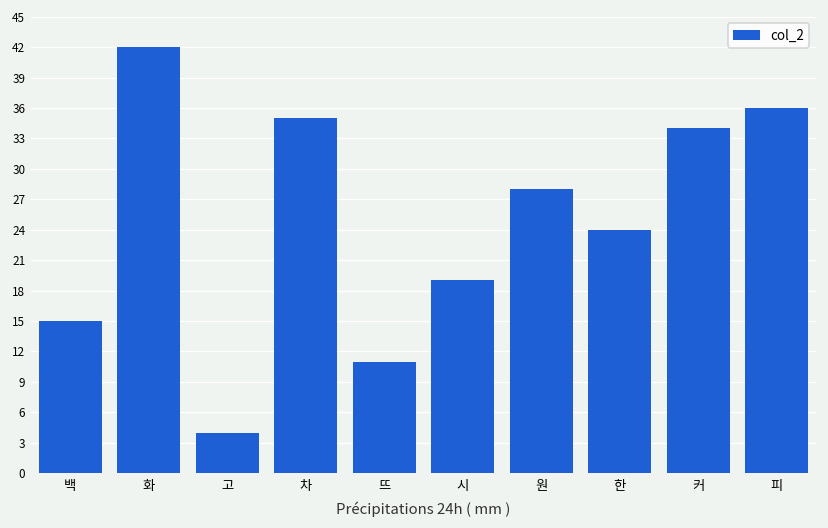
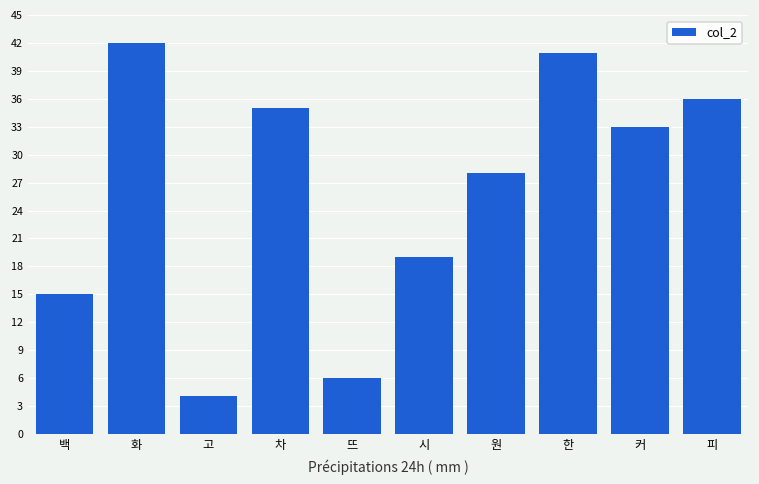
뜨: 11 -> 6
한: 24 -> 41
커: 34 -> 33
